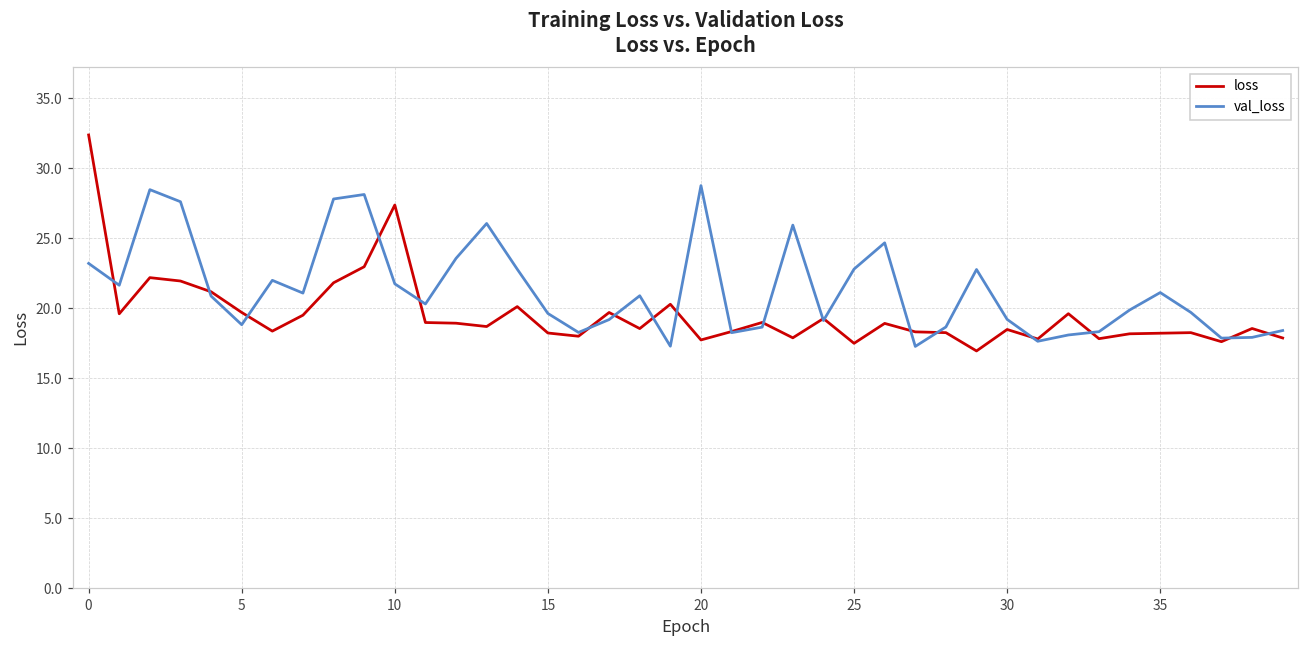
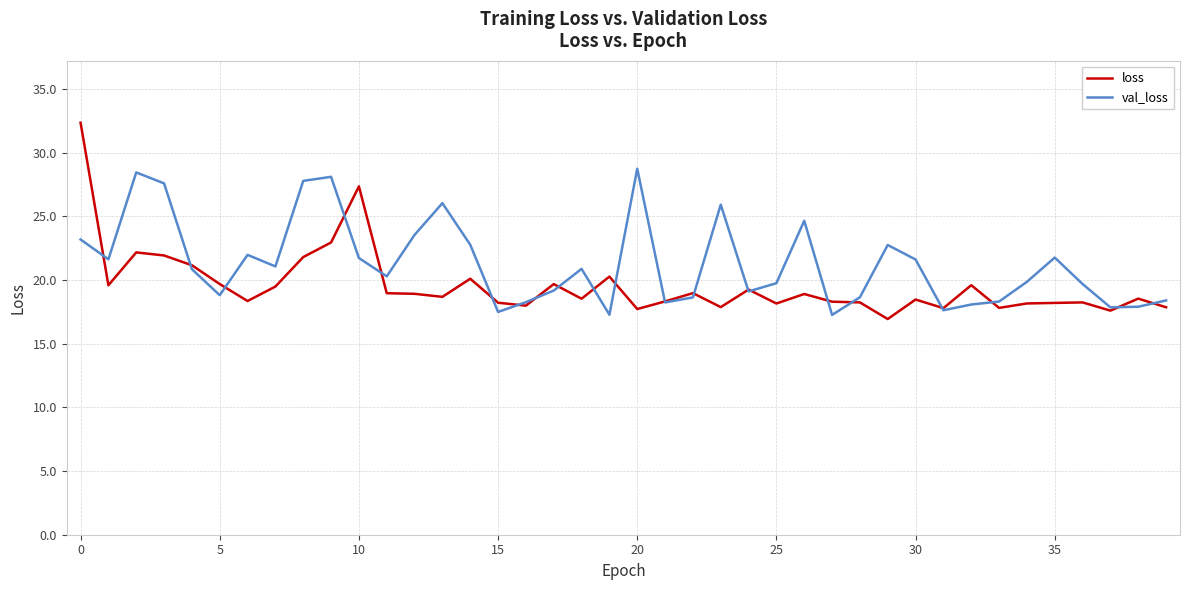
val_loss, 15: 19.6 -> 17.5
loss, 25: 17.5 -> 18.2
val_loss, 25: 22.8 -> 19.8
val_loss, 30: 19.2 -> 21.6
val_loss, 35: 21.1 -> 21.8
